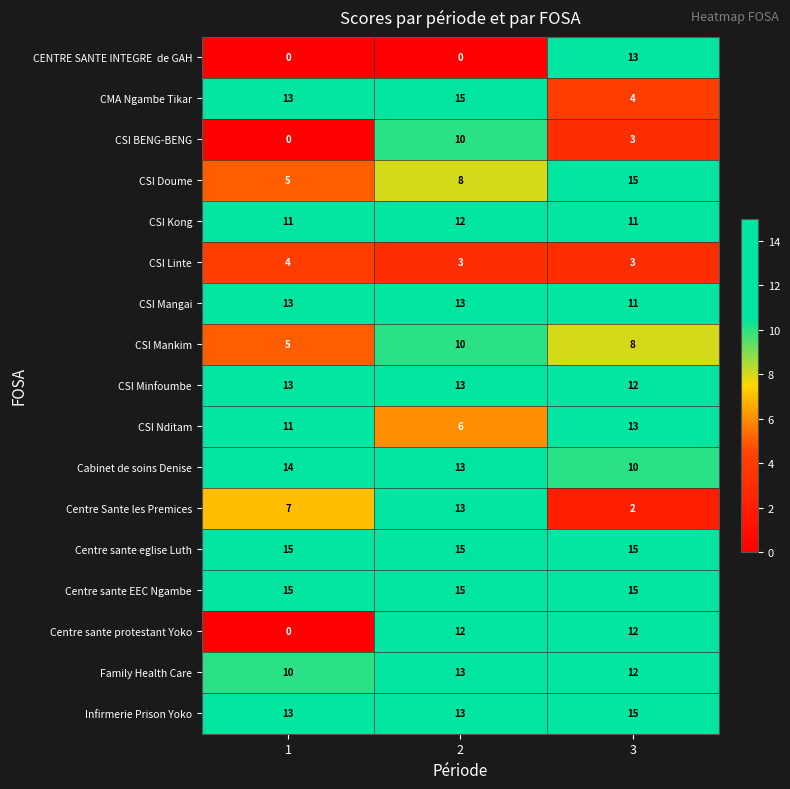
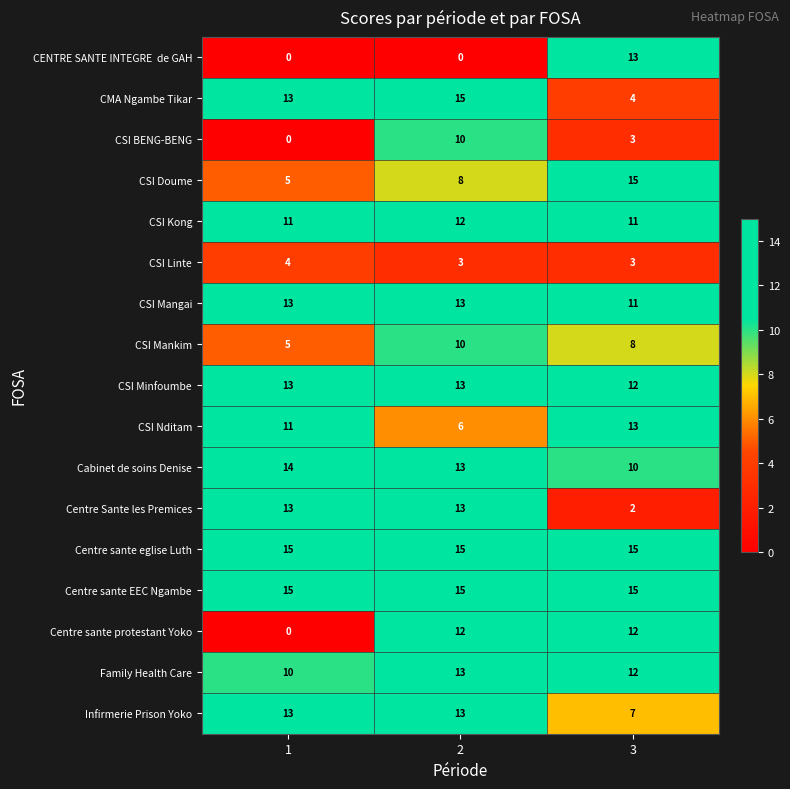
Centre Sante les Premices, 1: 7 -> 13
Infirmerie Prison Yoko, 3: 15 -> 7
